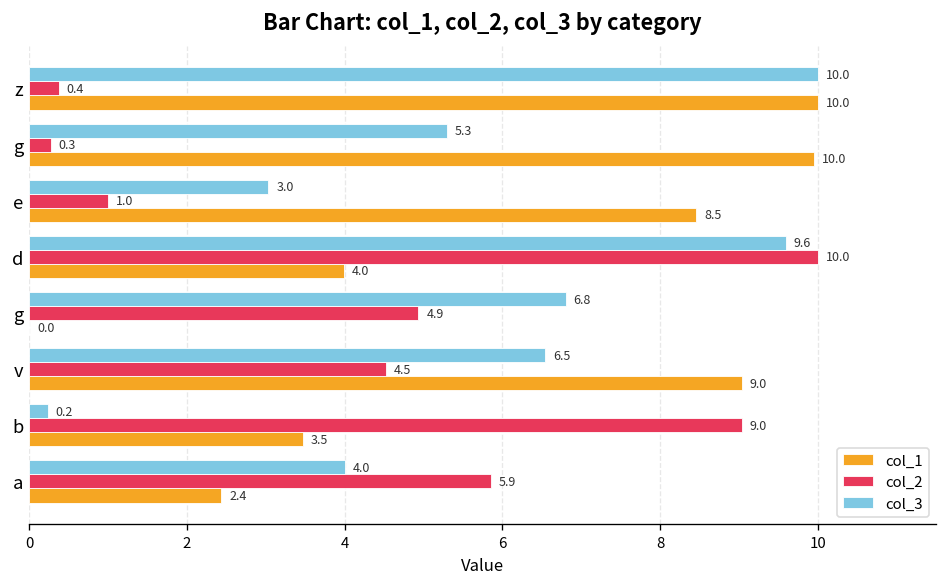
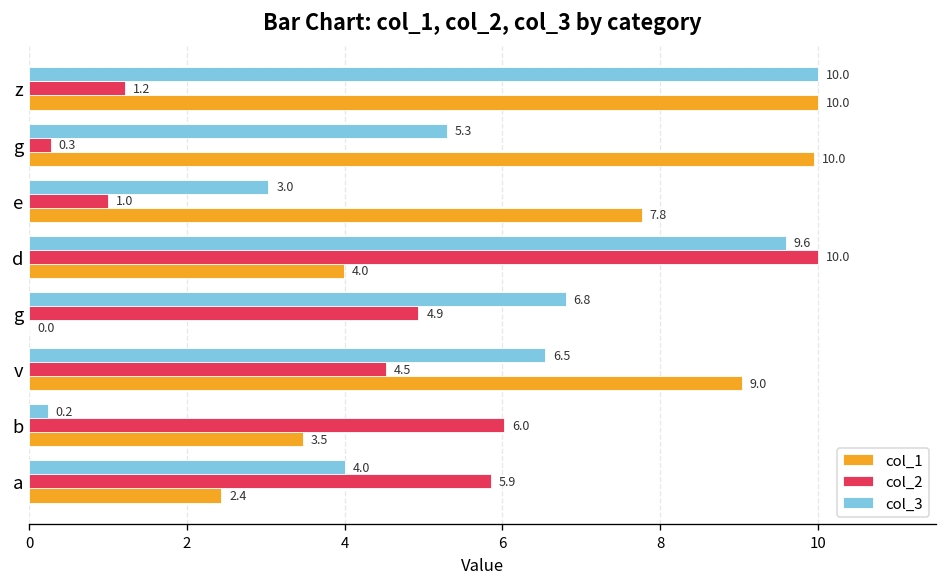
col_2, z: 0.4 -> 1.2
col_1, e: 8.5 -> 7.8
col_2, b: 9.0 -> 6.0
